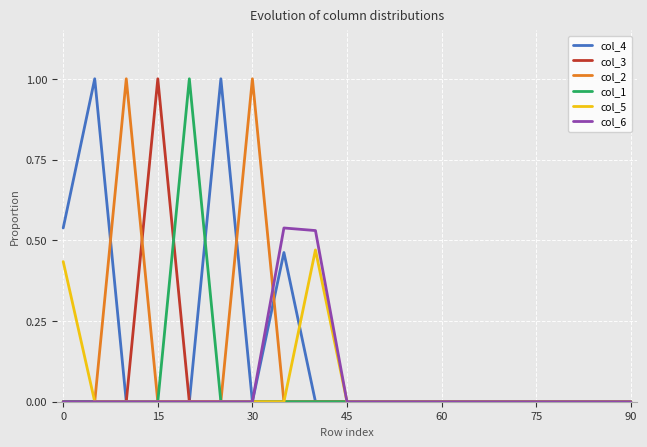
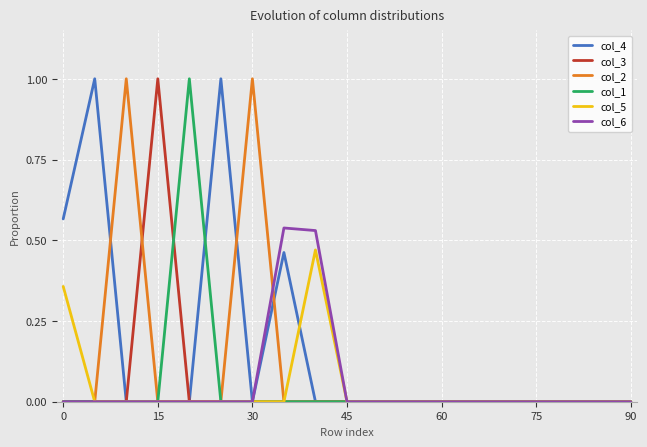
col_4, 0: 0.54 -> 0.57
col_5, 0: 0.43 -> 0.36
